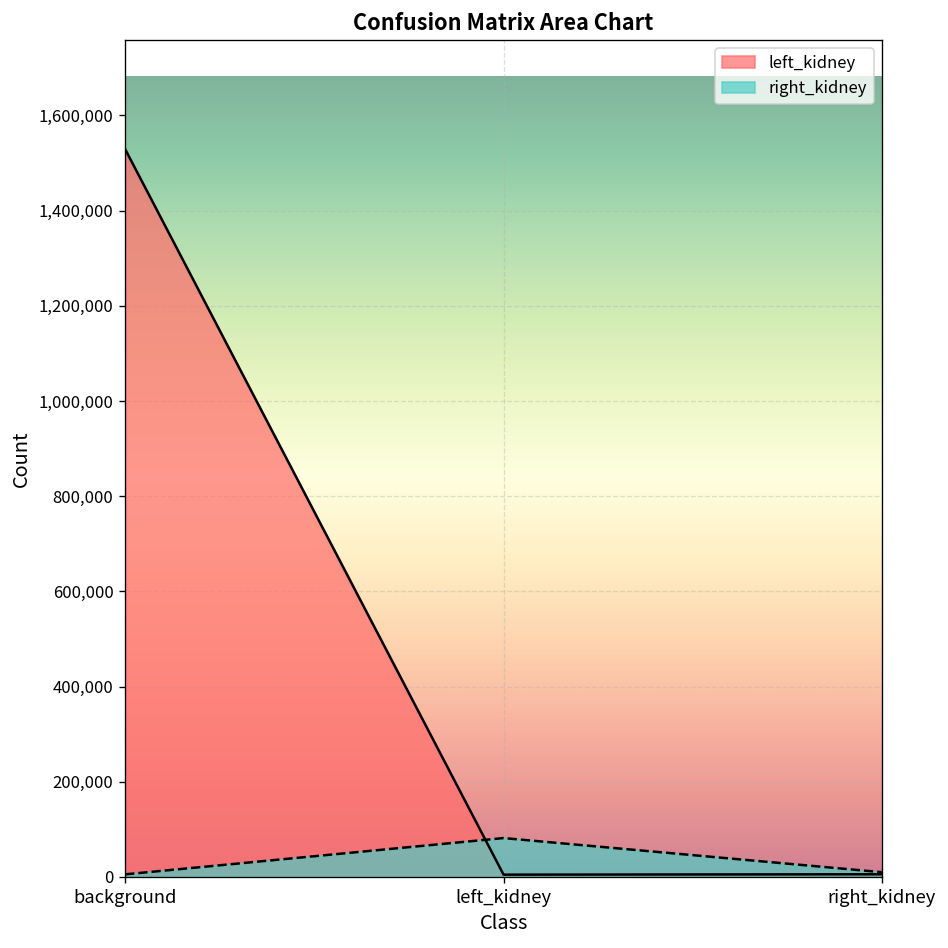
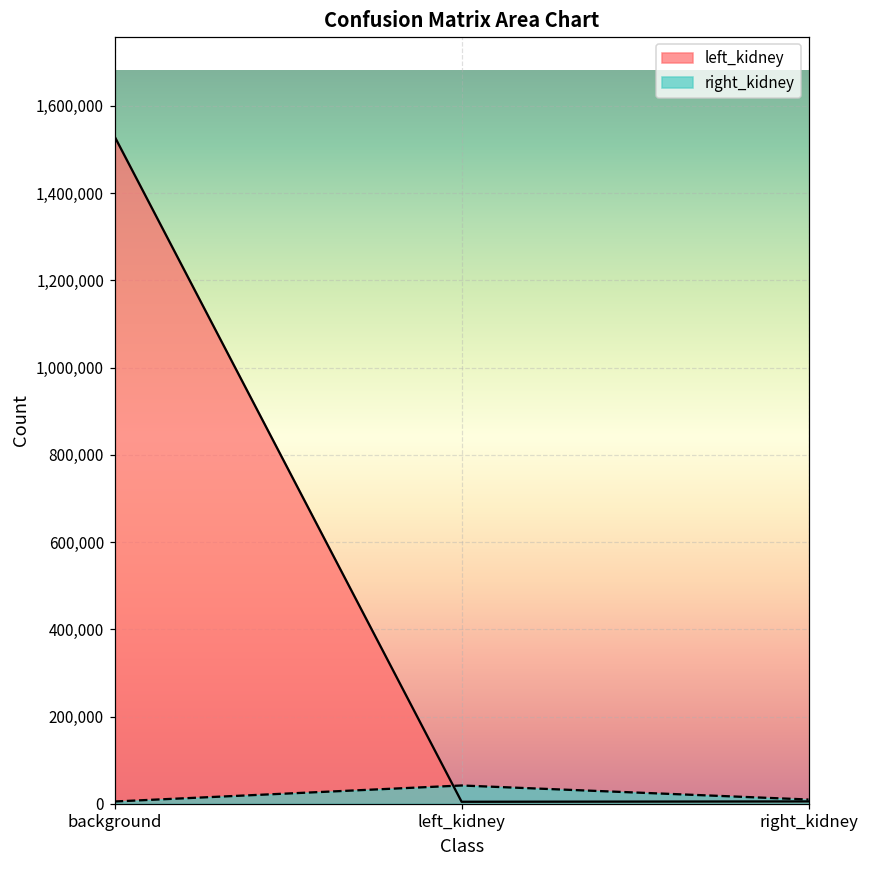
right_kidney, left_kidney: 80,000 -> 40,000
